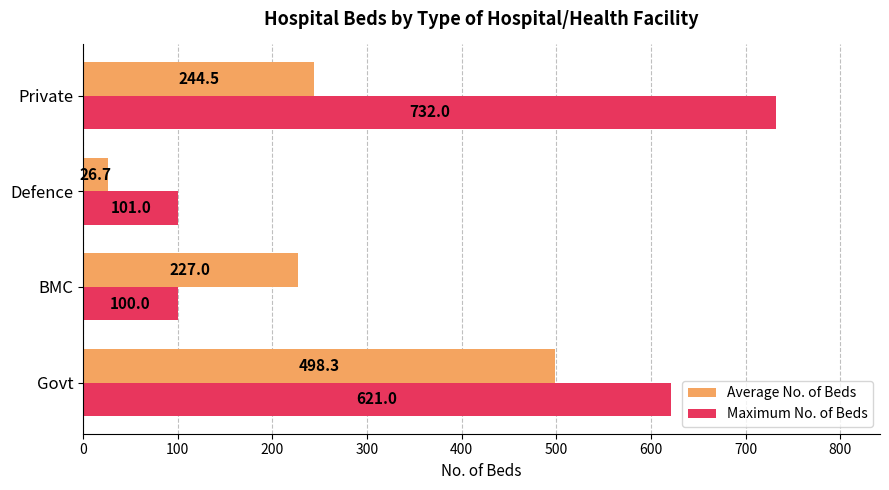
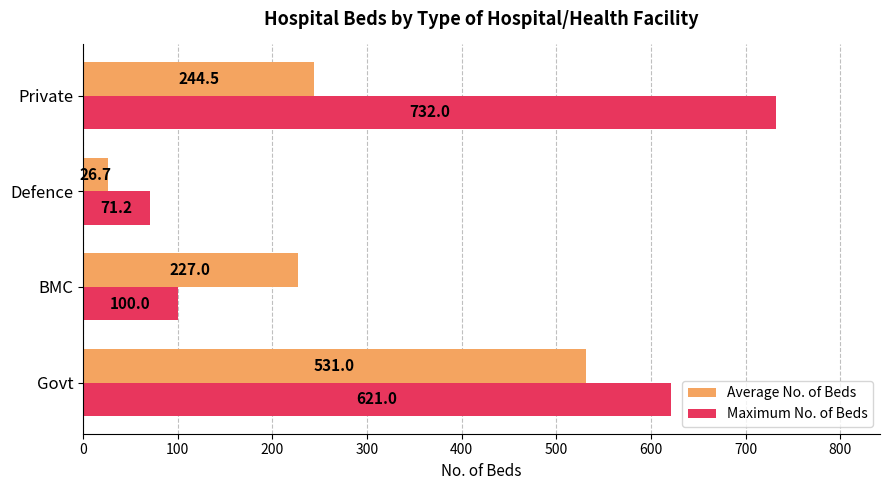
Maximum No. of Beds, Defence: 101.0 -> 71.2
Average No. of Beds, Govt: 498.3 -> 531.0
